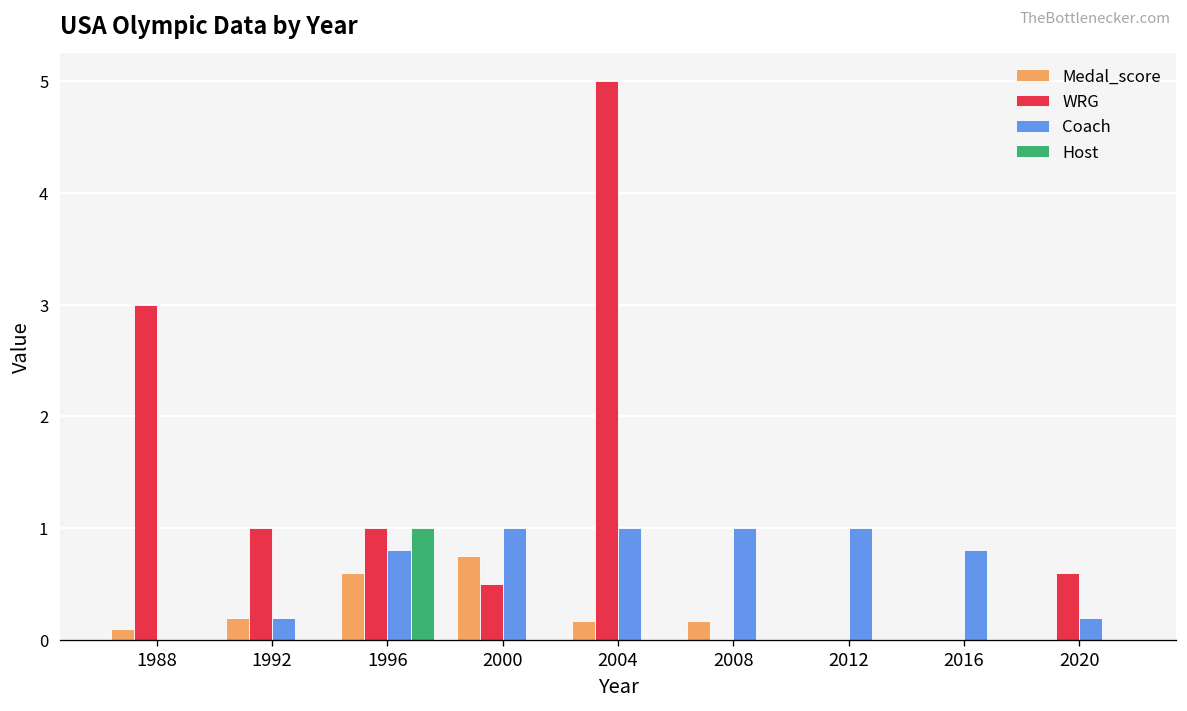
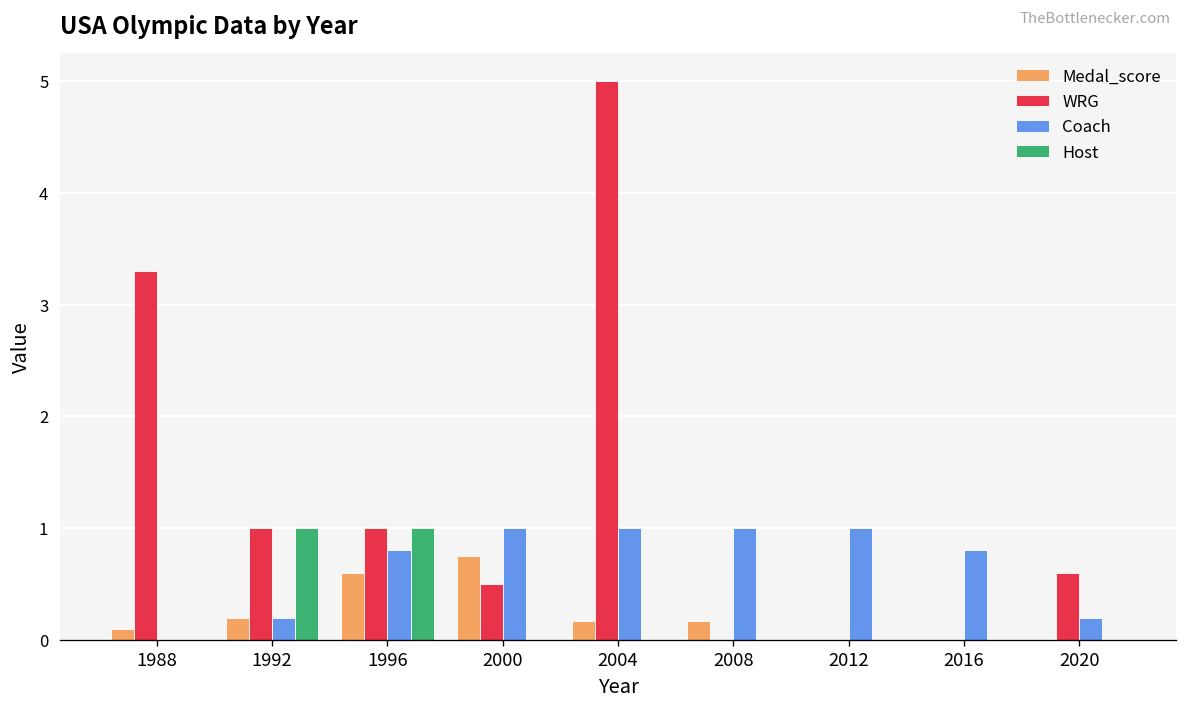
WRG, 1988: 3.0 -> 3.3
Host, 1992: 0 -> 1
